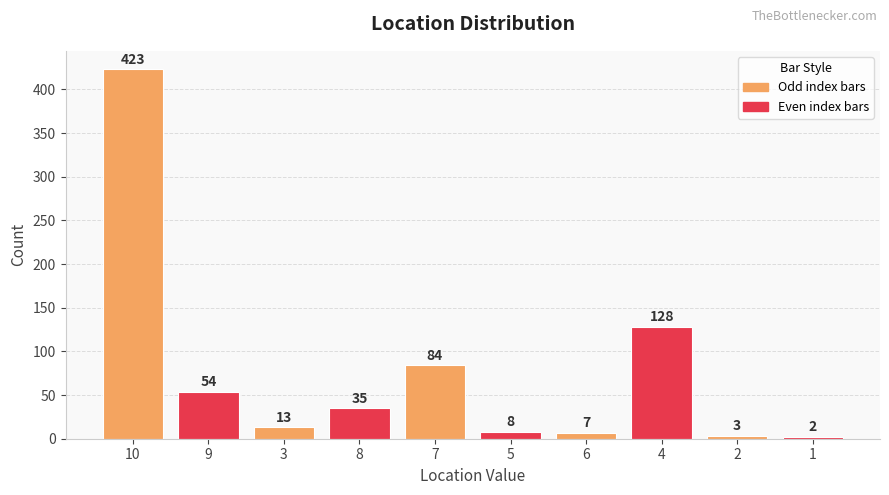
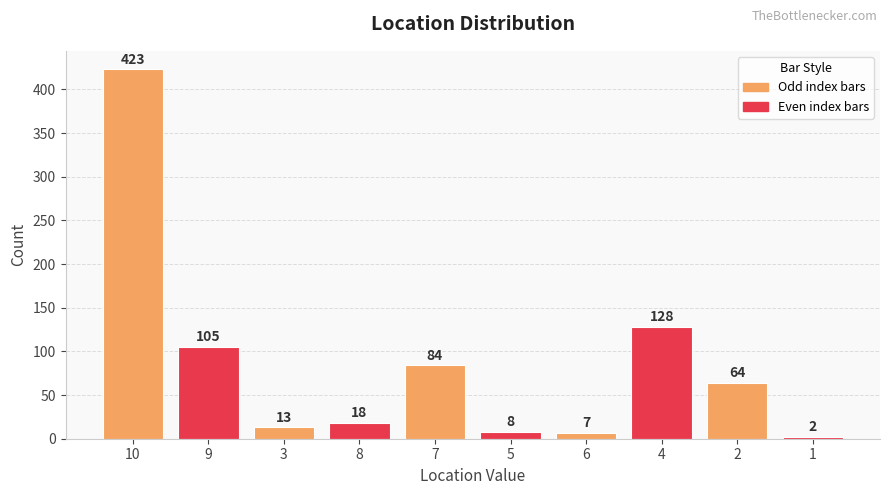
9: 54 -> 105
8: 35 -> 18
2: 3 -> 64
